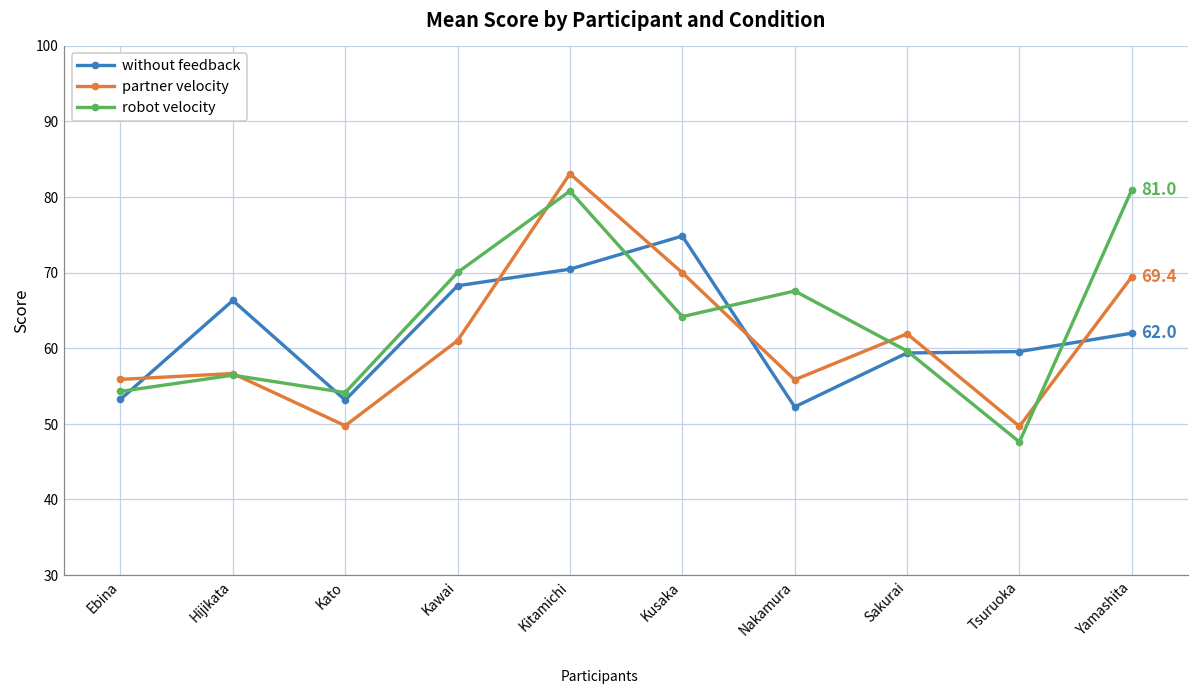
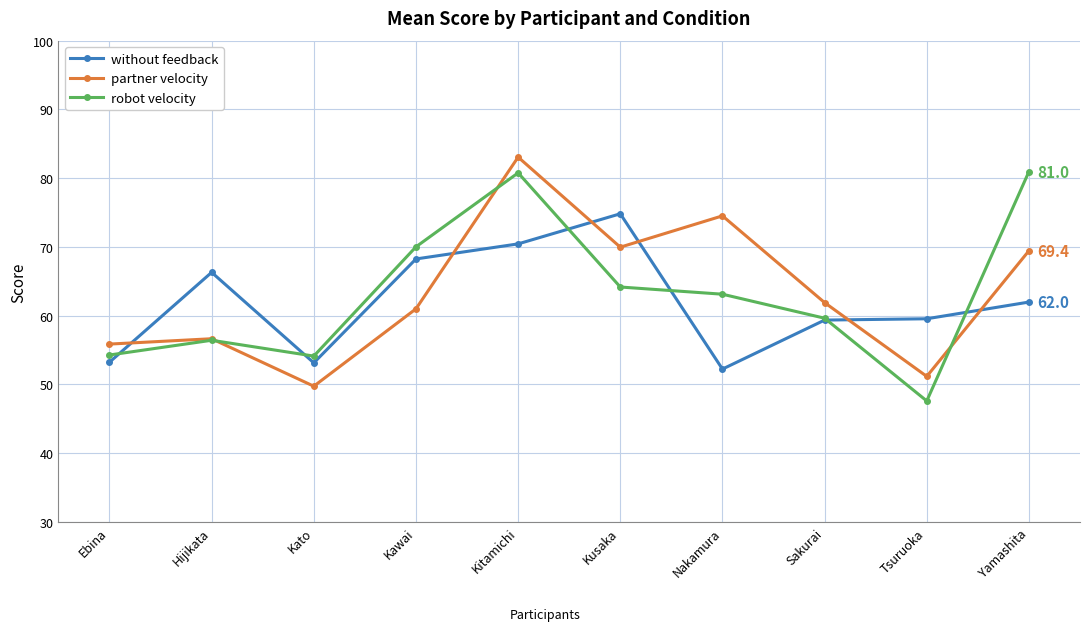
partner velocity, Nakamura: 56 -> 75
robot velocity, Nakamura: 68 -> 63
partner velocity, Tsuruoka: 50 -> 51
